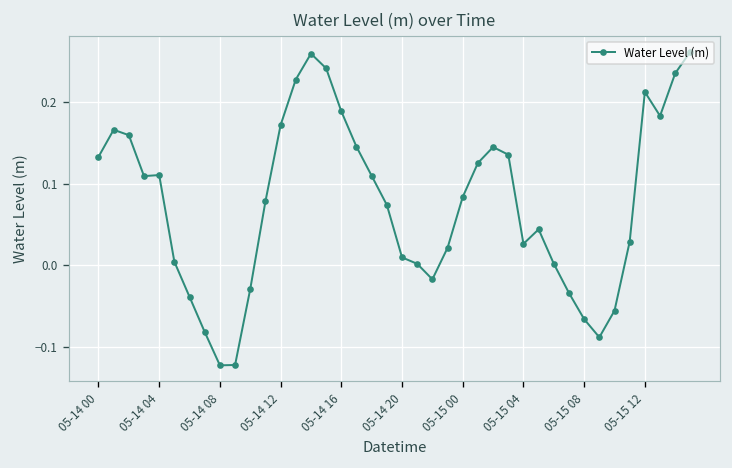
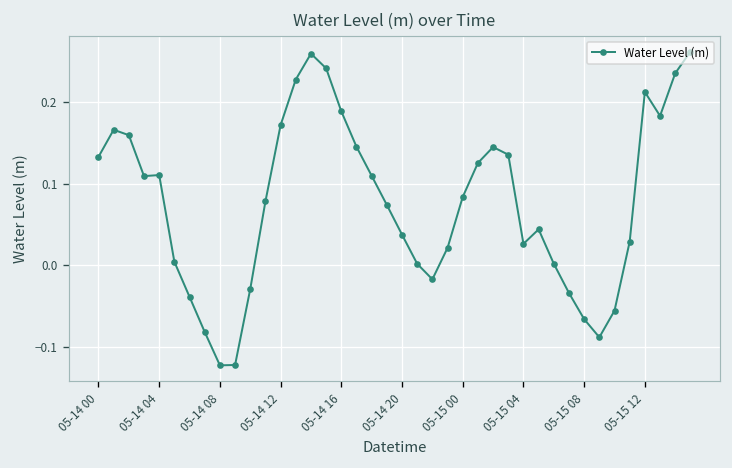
05-14 20: 0.01 -> 0.04
